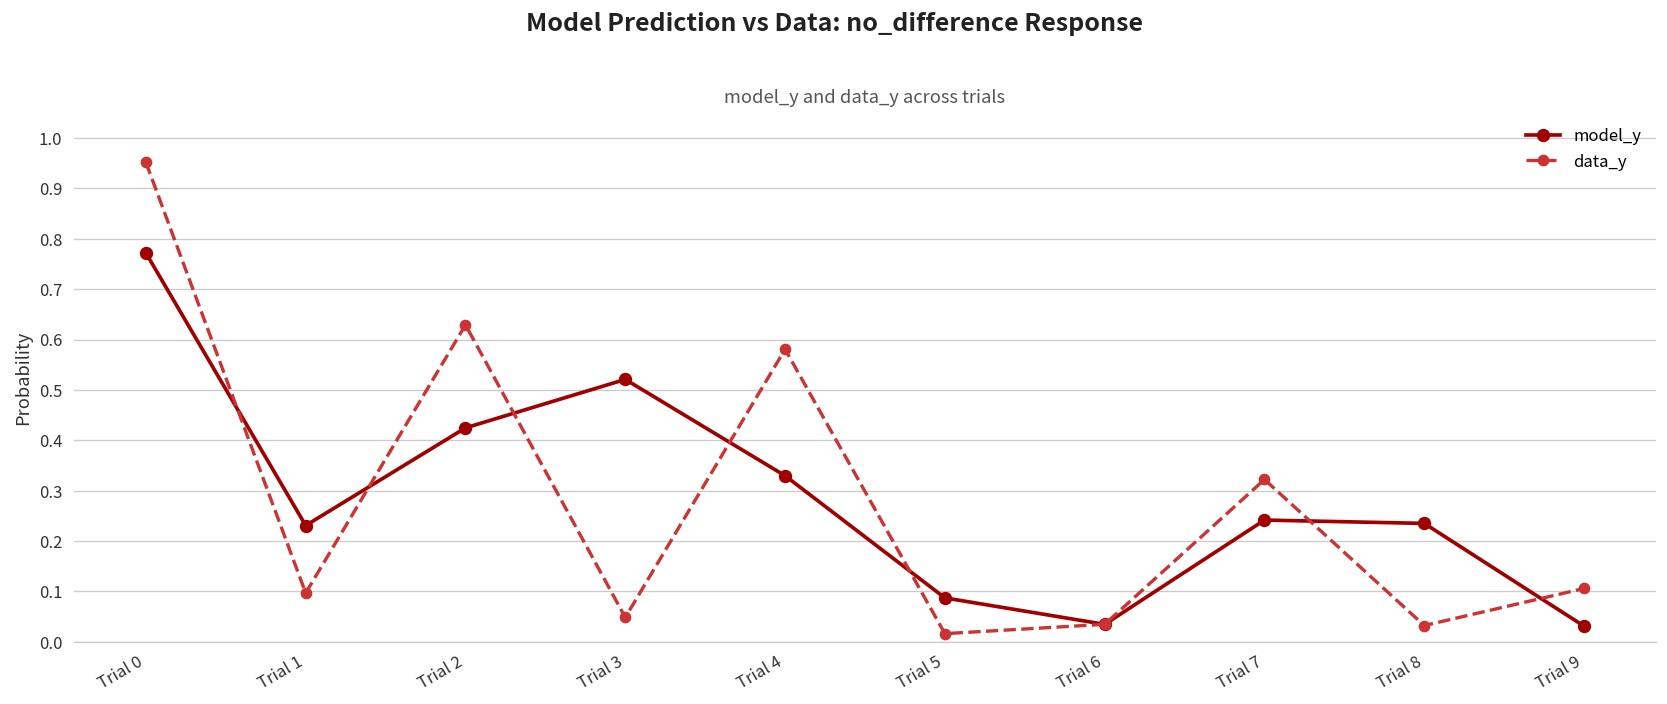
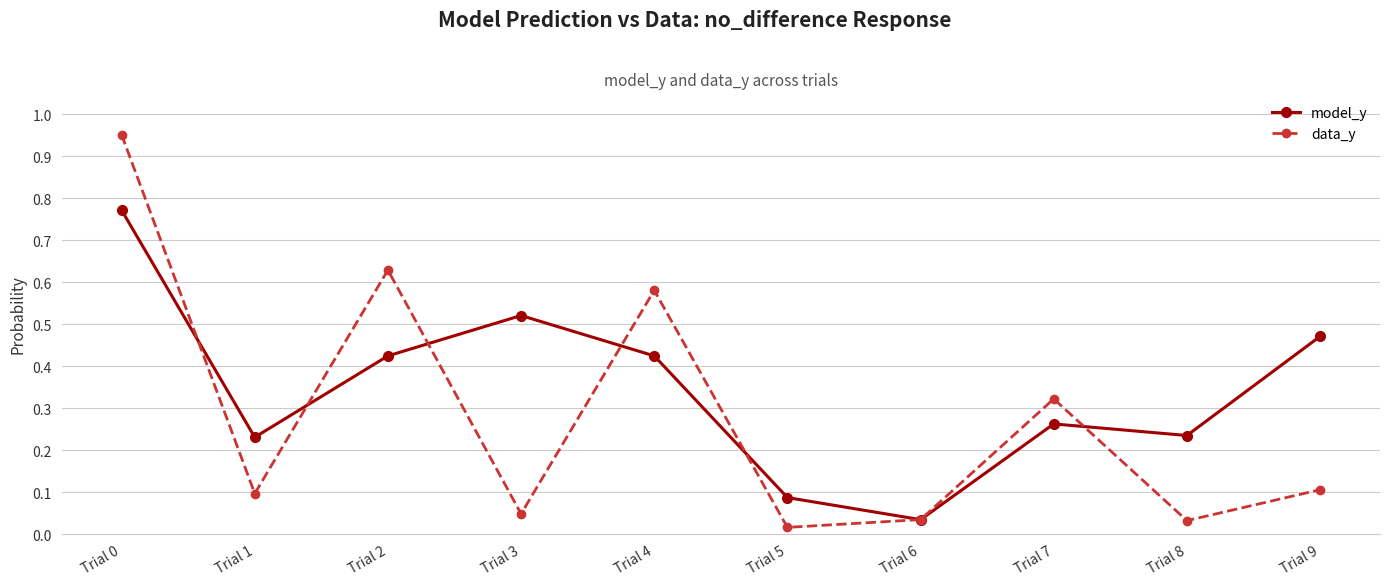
model_y, Trial 4: 0.33 -> 0.42
model_y, Trial 7: 0.24 -> 0.26
model_y, Trial 9: 0.03 -> 0.47
